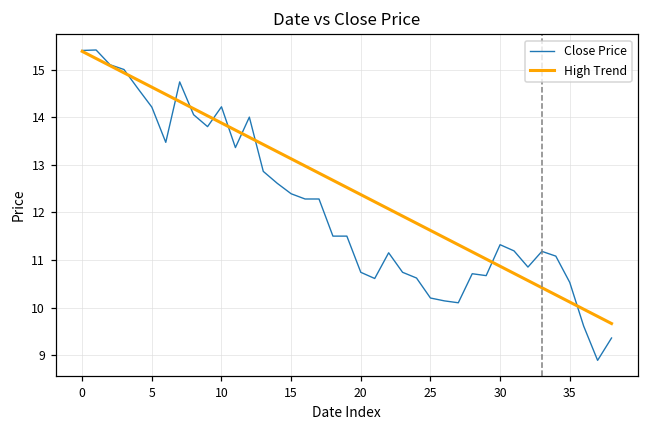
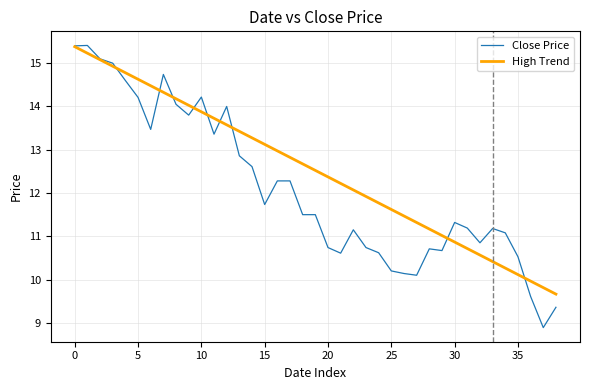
Close Price, 15: 12.4 -> 11.7
